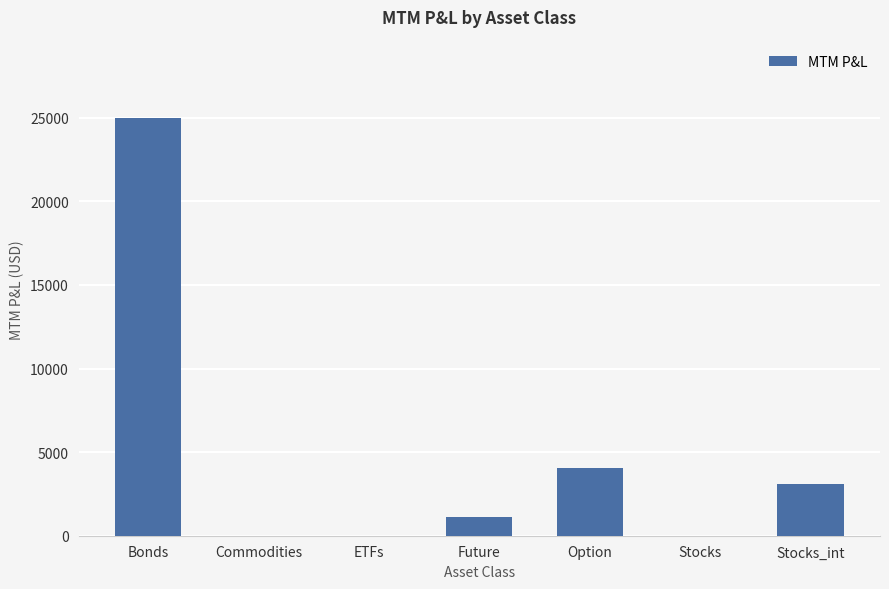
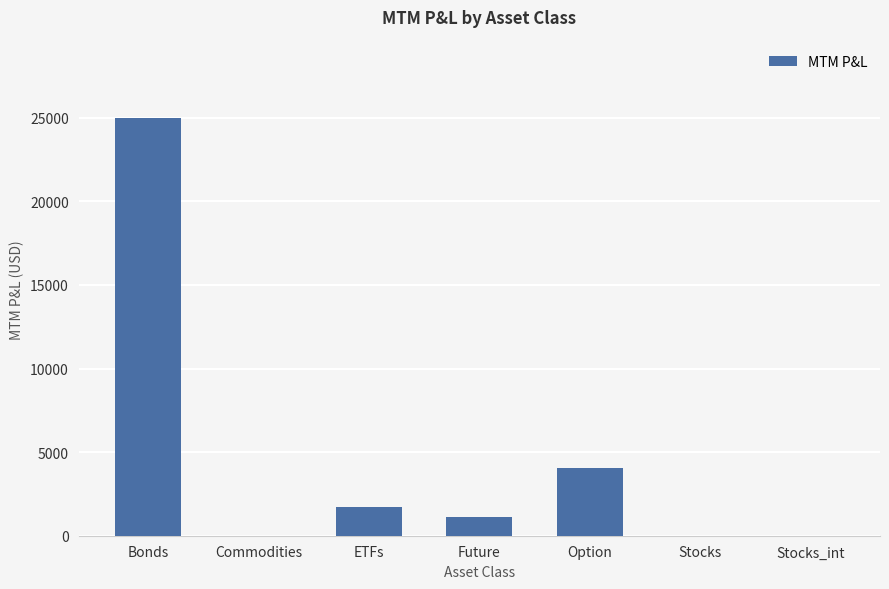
ETFs: 0 -> 1700
Stocks_int: 3100 -> 0
